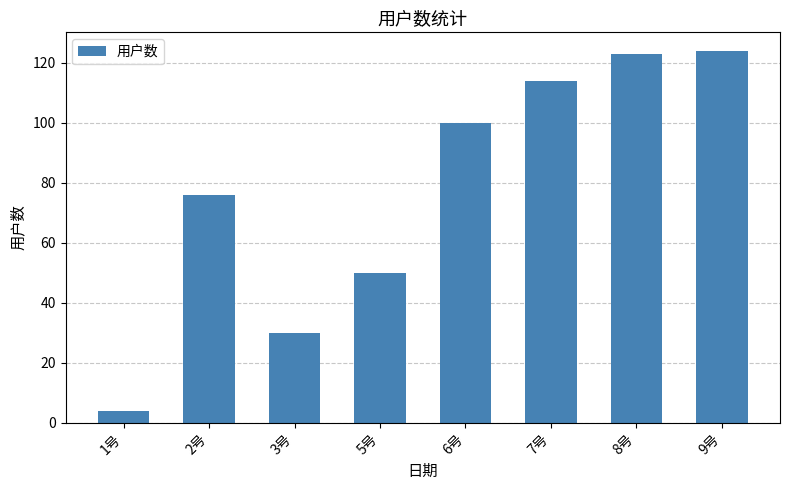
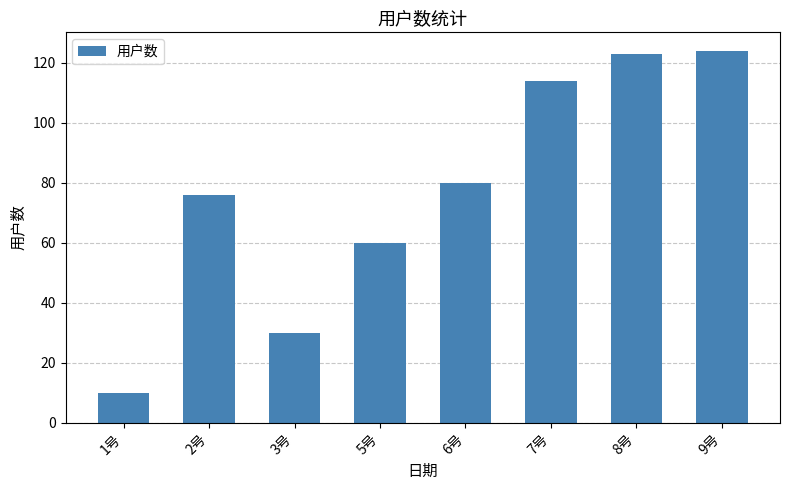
1号: 4 -> 10
5号: 50 -> 60
6号: 100 -> 80
